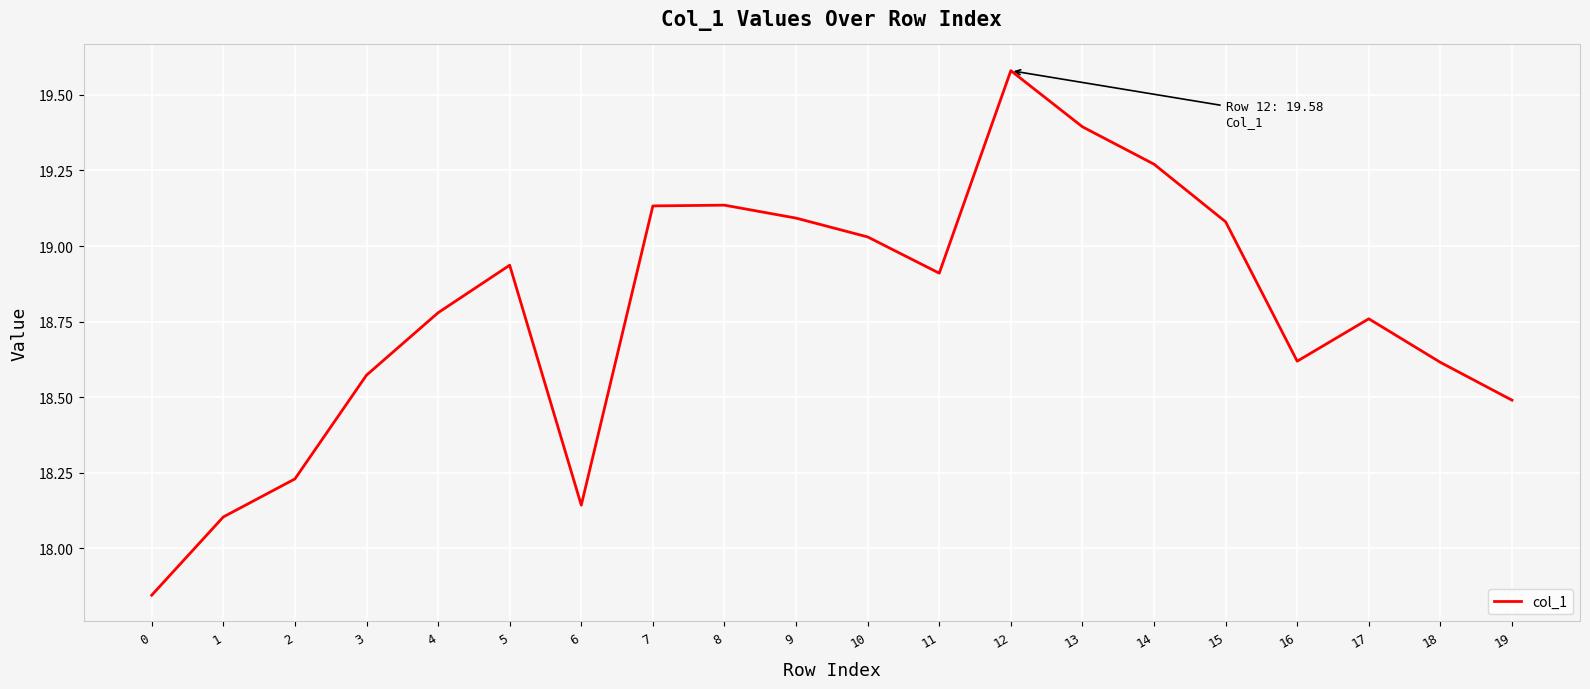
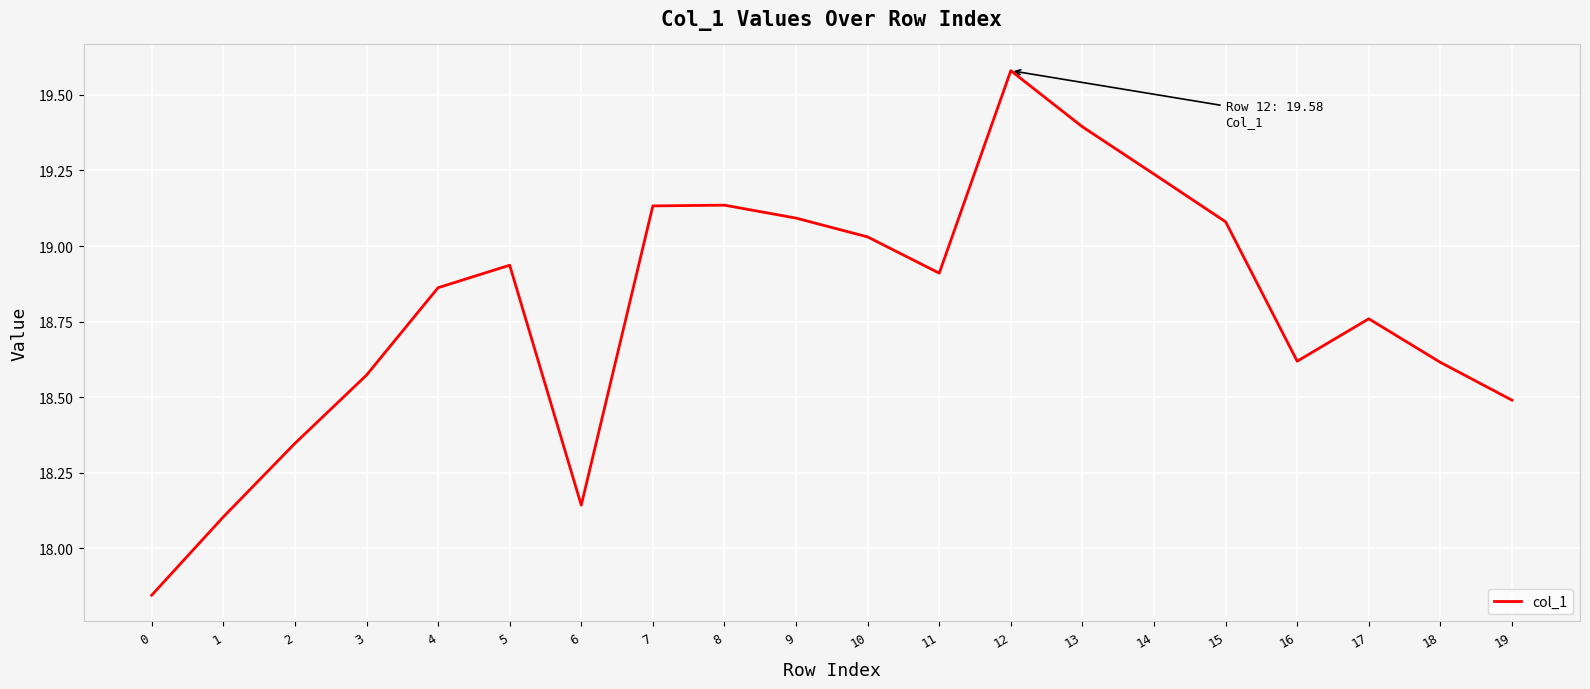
2: 18.23 -> 18.35
4: 18.78 -> 18.86
14: 19.27 -> 19.24
